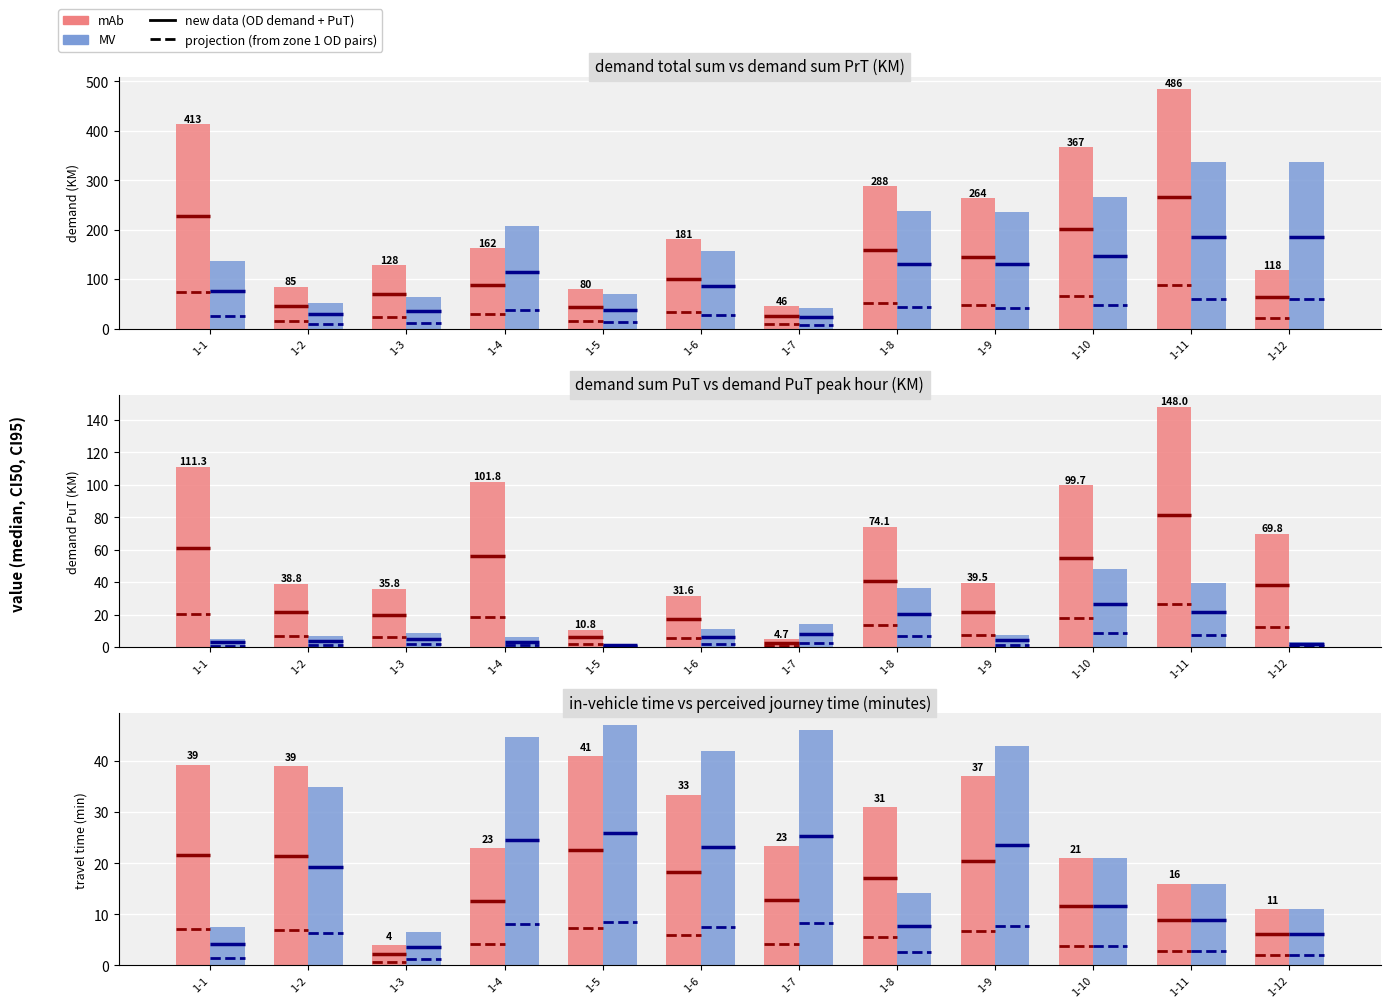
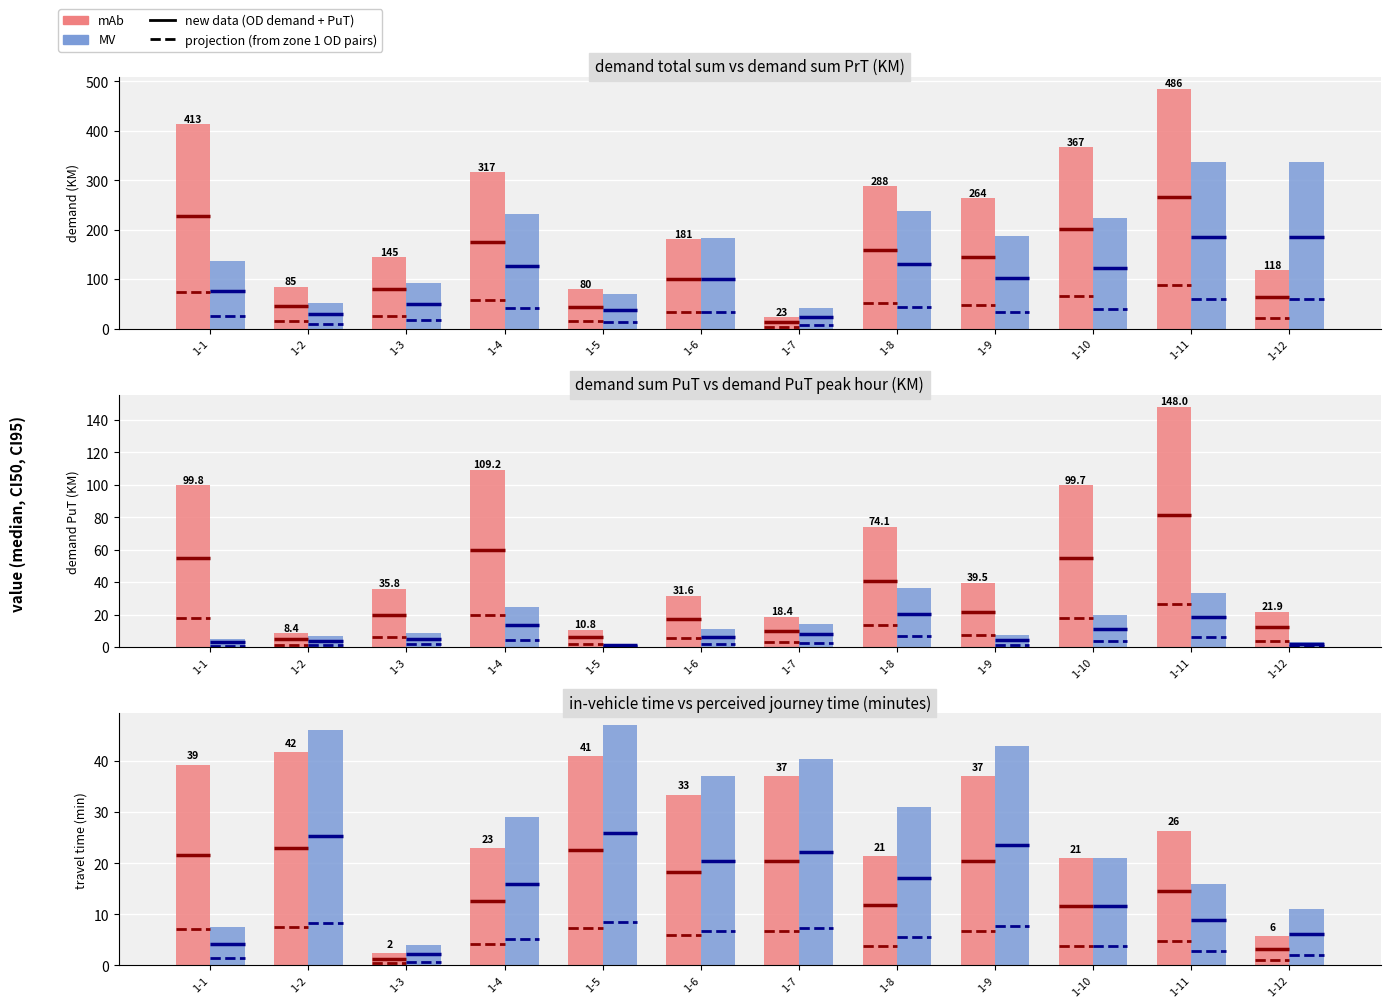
demand total sum vs demand sum PrT (KM), mAb, 1-3: 128 -> 145
demand total sum vs demand sum PrT (KM), MV, 1-3: 60 -> 90
demand total sum vs demand sum PrT (KM), mAb, 1-4: 162 -> 317
demand total sum vs demand sum PrT (KM), MV, 1-4: 210 -> 230
demand total sum vs demand sum PrT (KM), MV, 1-6: 160 -> 180
demand total sum vs demand sum PrT (KM), mAb, 1-7: 46 -> 23
demand total sum vs demand sum PrT (KM), MV, 1-9: 240 -> 190
demand total sum vs demand sum PrT (KM), MV, 1-10: 270 -> 220
demand sum PuT vs demand PuT peak hour (KM), mAb, 1-1: 111.3 -> 99.8
demand sum PuT vs demand PuT peak hour (KM), mAb, 1-2: 38.8 -> 8.4
demand sum PuT vs demand PuT peak hour (KM), mAb, 1-4: 101.8 -> 109.2
demand sum PuT vs demand PuT peak hour (KM), MV, 1-4: 6 -> 25
demand sum PuT vs demand PuT peak hour (KM), mAb, 1-7: 4.7 -> 18.4
demand sum PuT vs demand PuT peak hour (KM), MV, 1-10: 48 -> 20
demand sum PuT vs demand PuT peak hour (KM), MV, 1-11: 40 -> 34
demand sum PuT vs demand PuT peak hour (KM), mAb, 1-12: 69.8 -> 21.9
in-vehicle time vs perceived journey time (minutes), mAb, 1-2: 39 -> 42
in-vehicle time vs perceived journey time (minutes), MV, 1-2: 35 -> 46
in-vehicle time vs perceived journey time (minutes), mAb, 1-3: 4 -> 2
in-vehicle time vs perceived journey time (minutes), MV, 1-3: 7 -> 4
in-vehicle time vs perceived journey time (minutes), MV, 1-4: 45 -> 29
in-vehicle time vs perceived journey time (minutes), MV, 1-6: 42 -> 37
in-vehicle time vs perceived journey time (minutes), mAb, 1-7: 23 -> 37
in-vehicle time vs perceived journey time (minutes), MV, 1-7: 46 -> 41
in-vehicle time vs perceived journey time (minutes), mAb, 1-8: 31 -> 21
in-vehicle time vs perceived journey time (minutes), MV, 1-8: 14 -> 31
in-vehicle time vs perceived journey time (minutes), mAb, 1-11: 16 -> 26
in-vehicle time vs perceived journey time (minutes), mAb, 1-12: 11 -> 6
